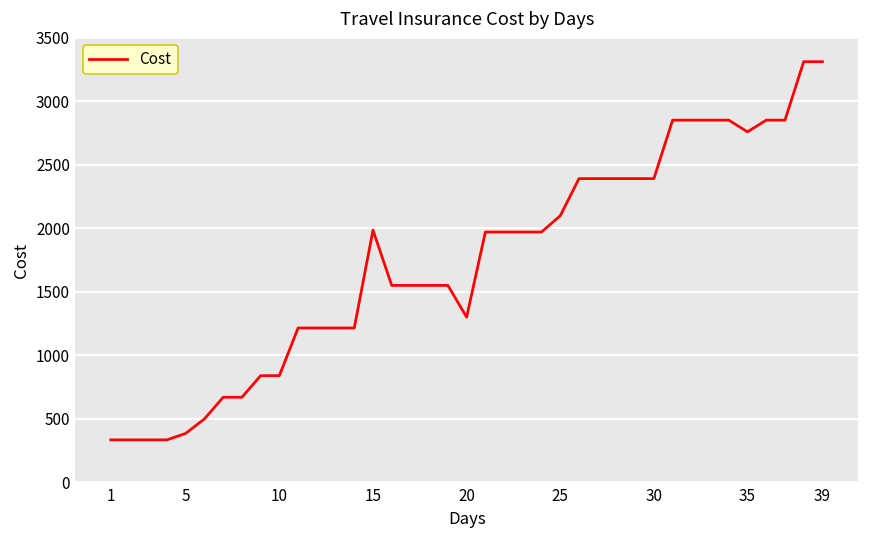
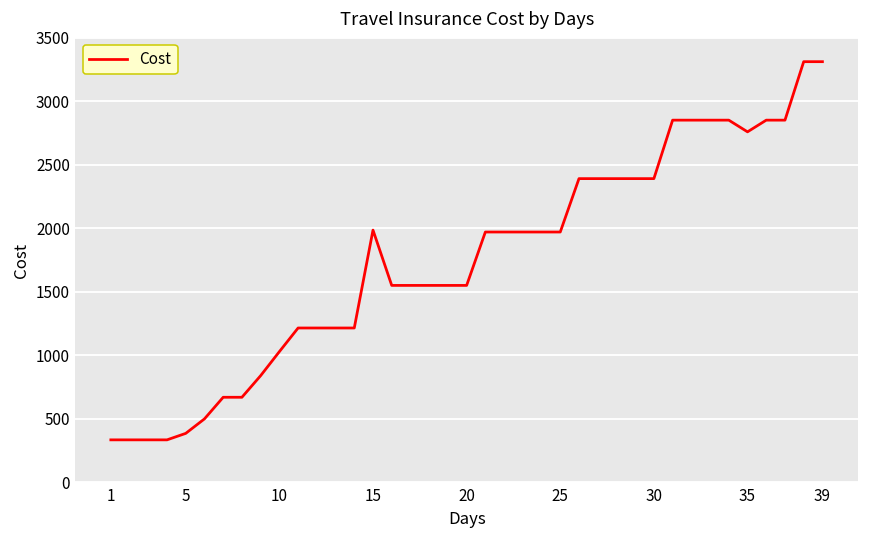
10: 840 -> 1030
20: 1300 -> 1550
25: 2100 -> 1970
